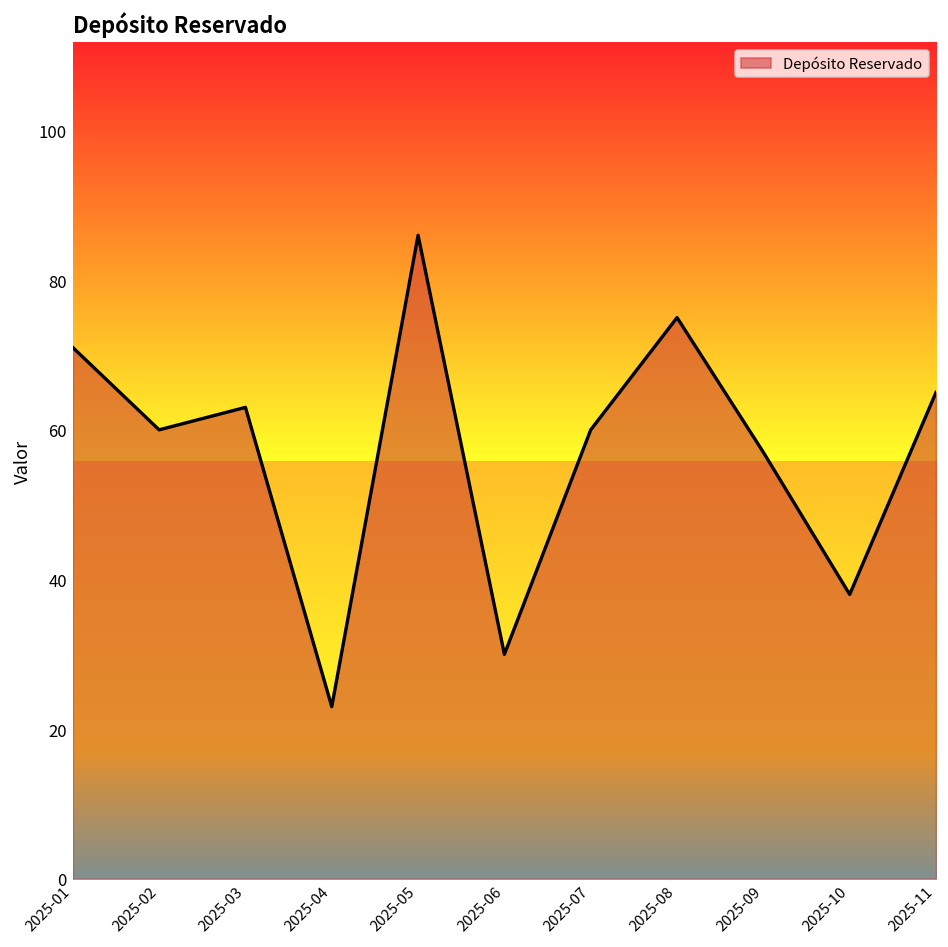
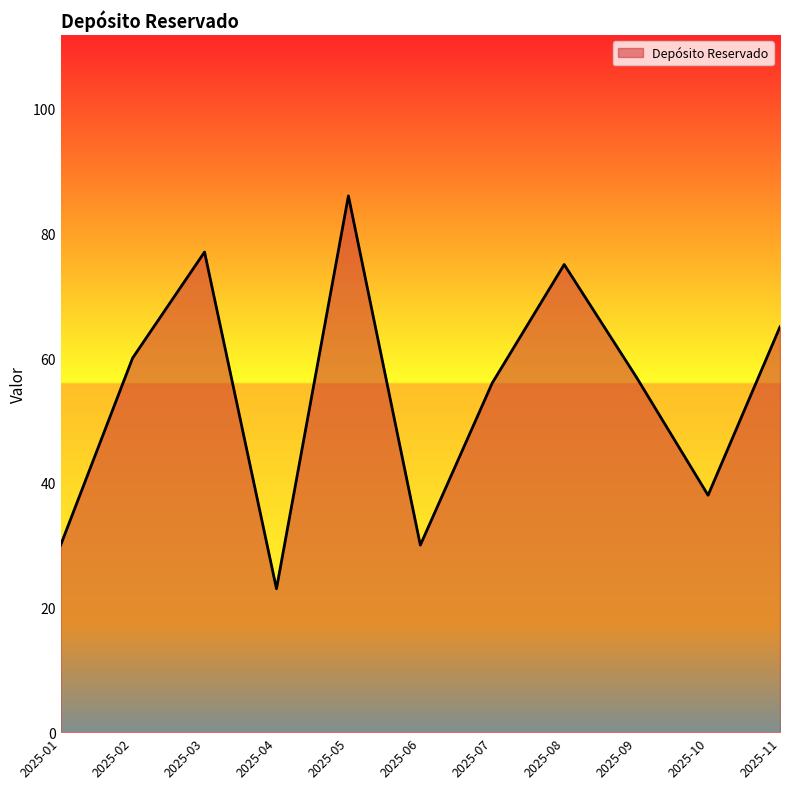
2025-01: 71 -> 30
2025-03: 63 -> 77
2025-07: 60 -> 56
